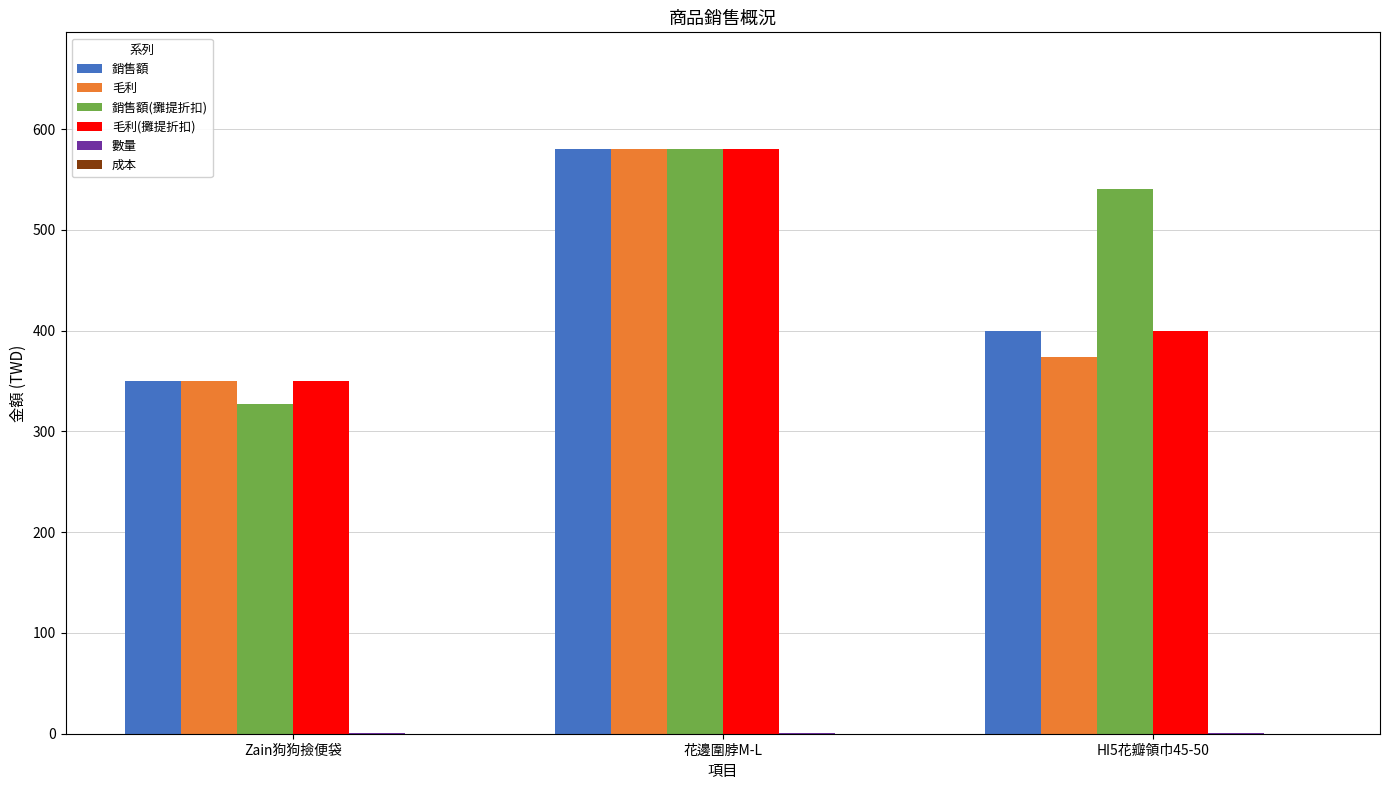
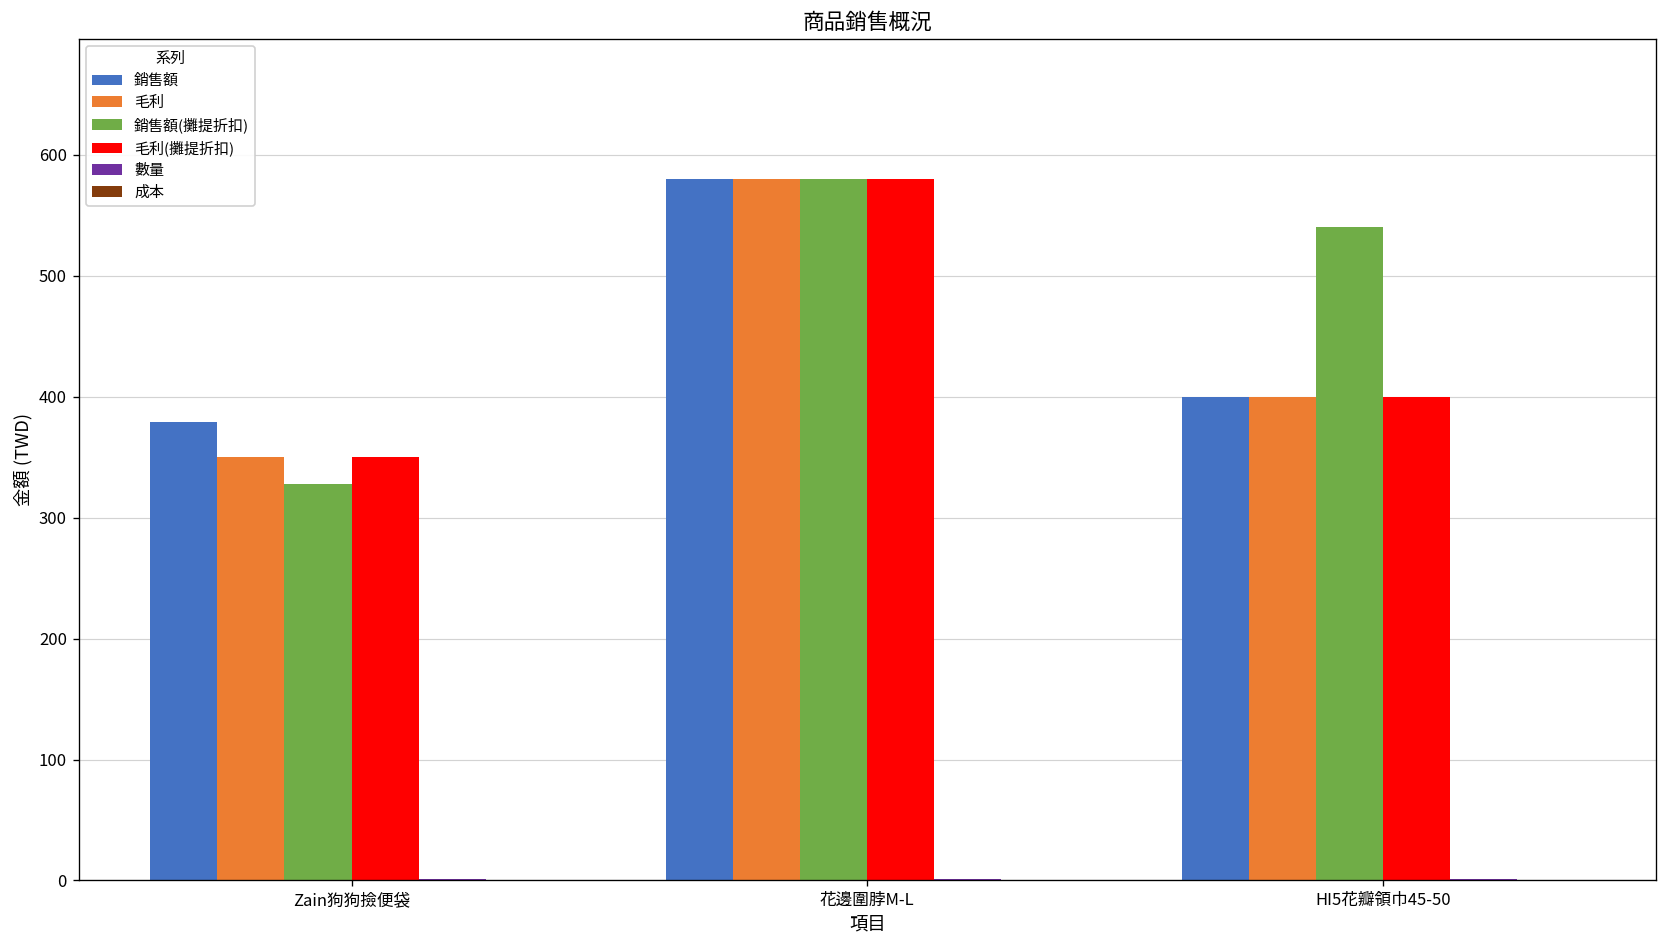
銷售額, Zain狗狗撿便袋: 350 -> 379
毛利, HI5花瓣領巾45-50: 374 -> 400
